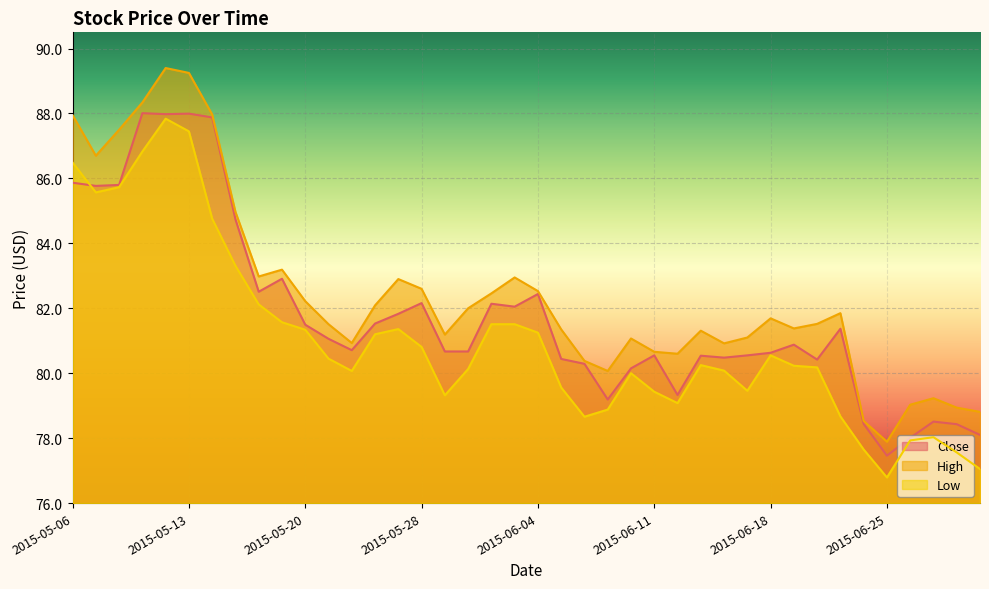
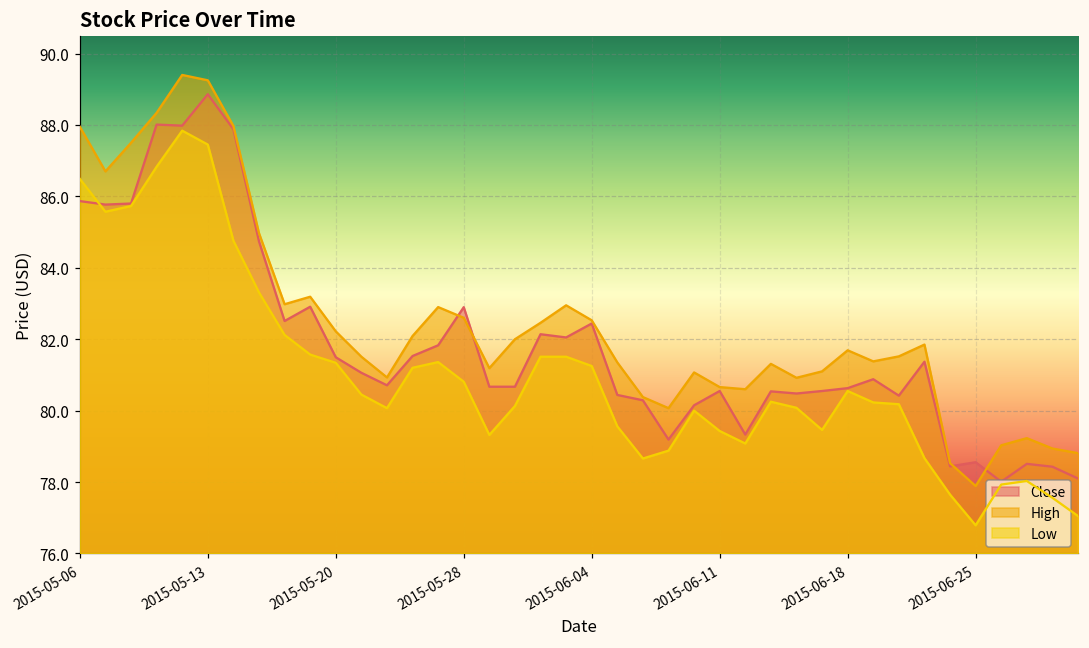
Close, 2015-05-13: 88.0 -> 88.9
Close, 2015-05-28: 82.2 -> 82.9
Close, 2015-06-25: 77.5 -> 78.6
